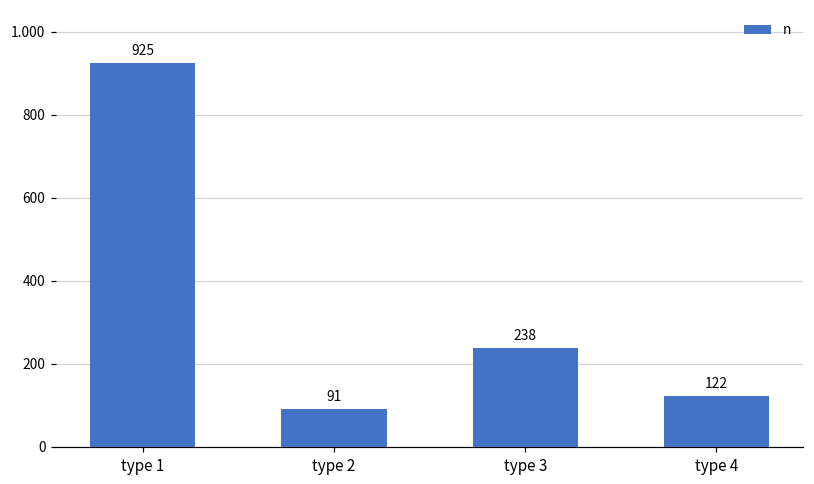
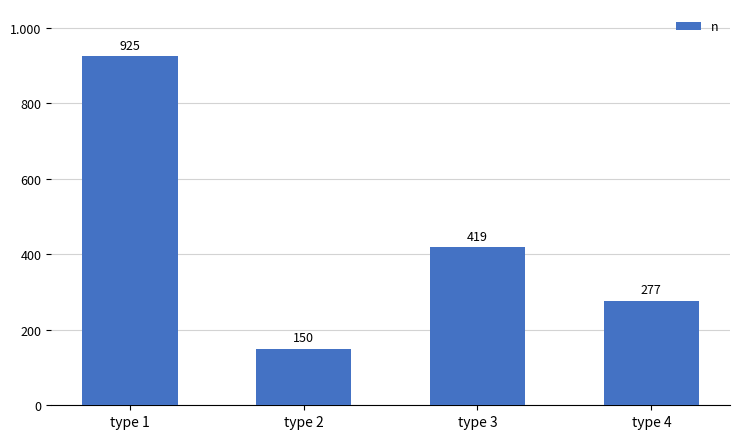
type 2: 91 -> 150
type 3: 238 -> 419
type 4: 122 -> 277
